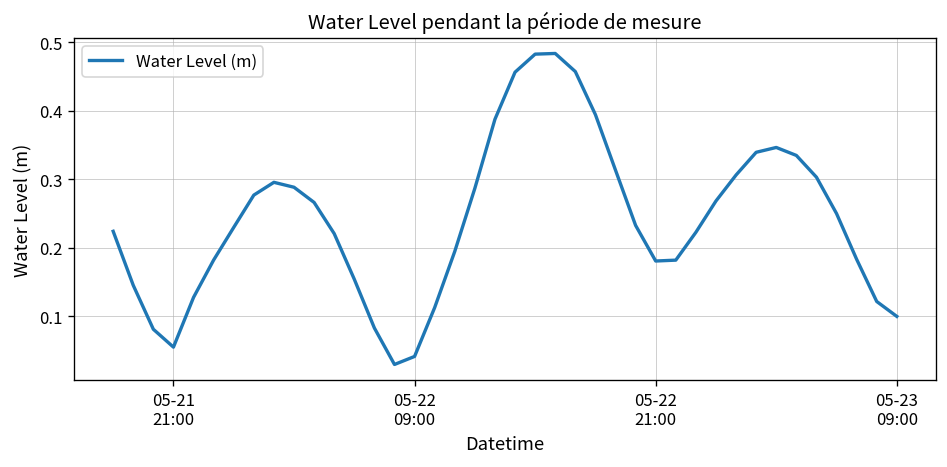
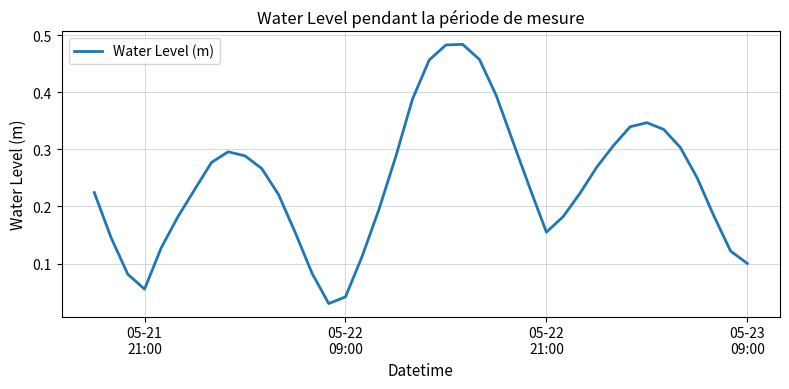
05-22 21:00: 0.18 -> 0.15
